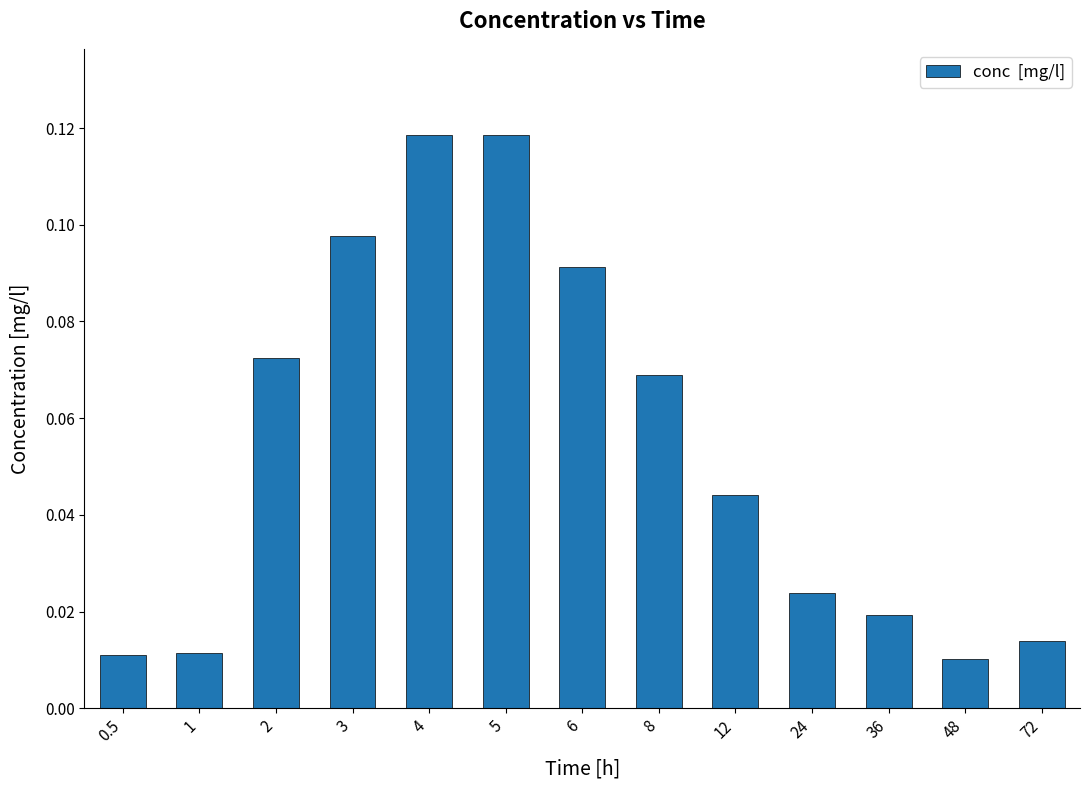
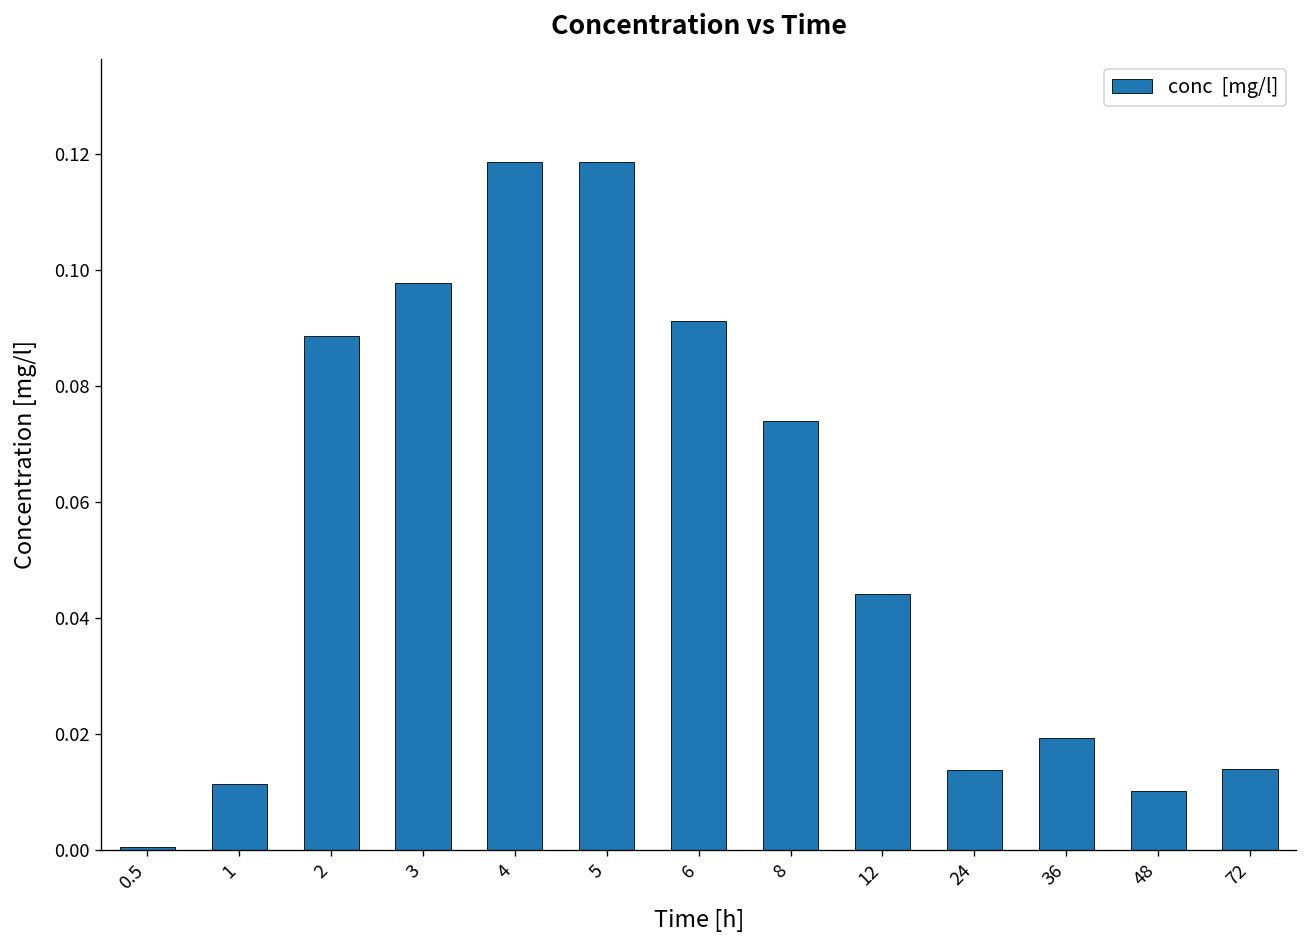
0.5: 0.011 -> 0.001
2: 0.073 -> 0.089
8: 0.069 -> 0.074
24: 0.024 -> 0.014
